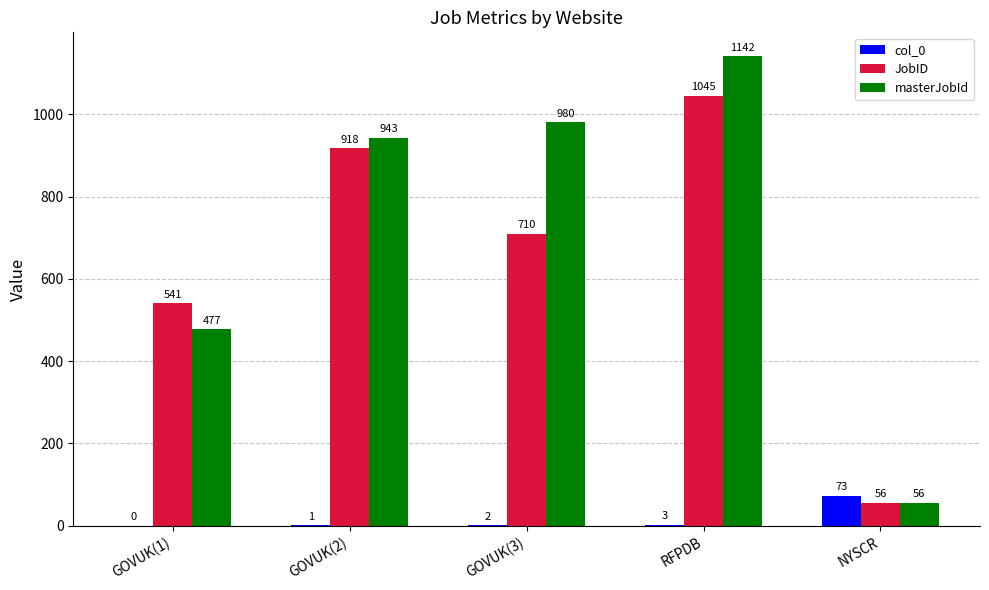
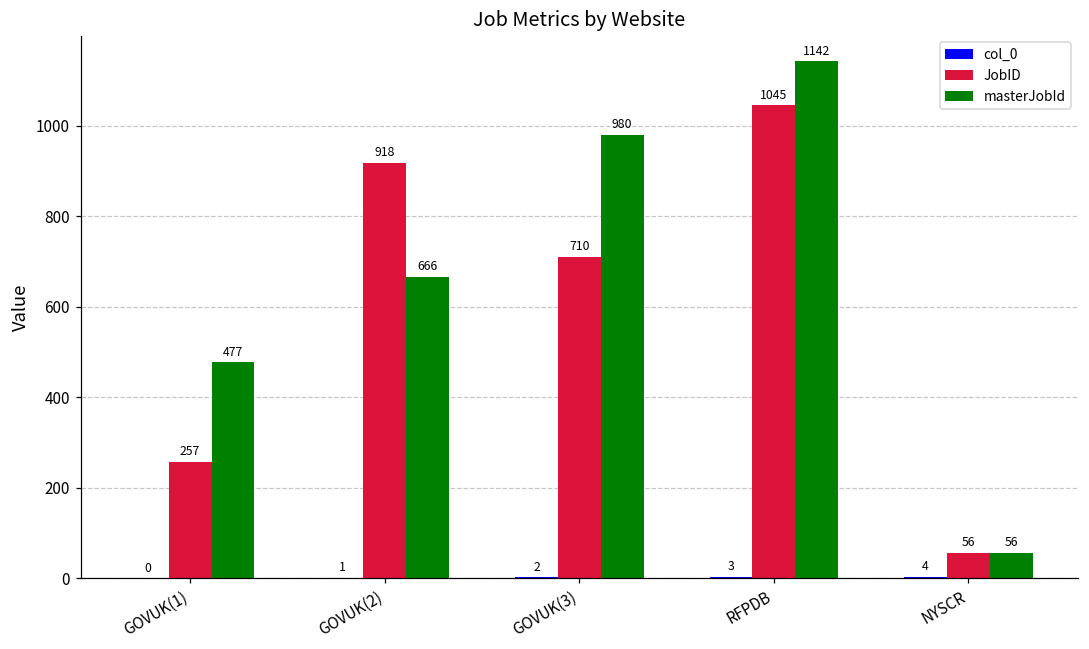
JobID, GOVUK(1): 541 -> 257
masterJobId, GOVUK(2): 943 -> 666
col_0, NYSCR: 73 -> 4
